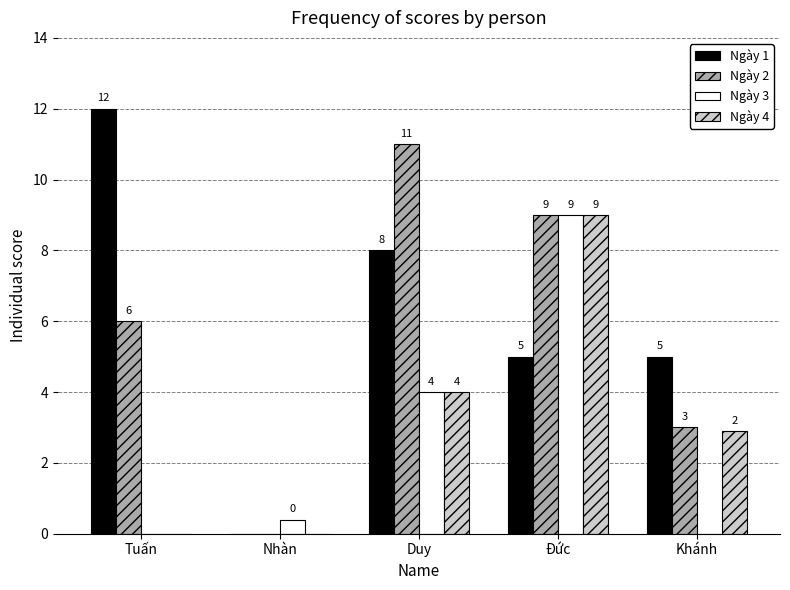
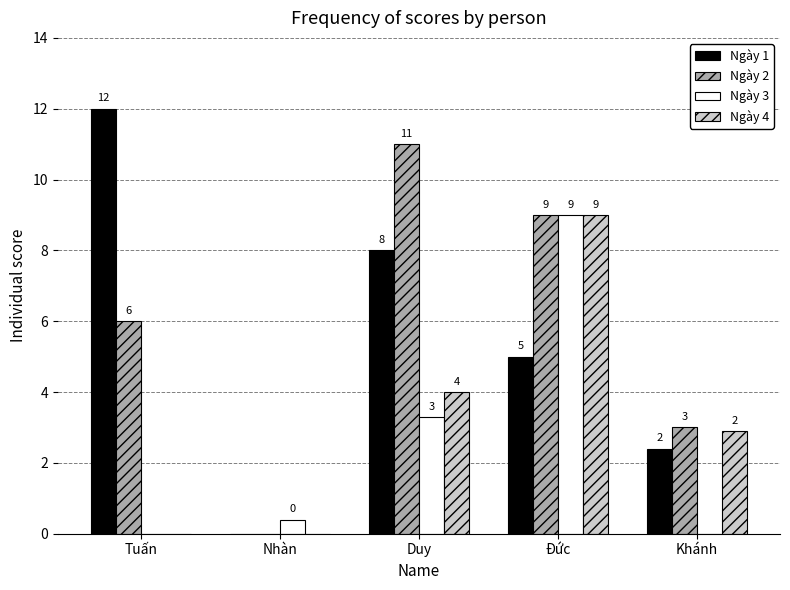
Ngày 3, Duy: 4 -> 3
Ngày 1, Khánh: 5 -> 2
